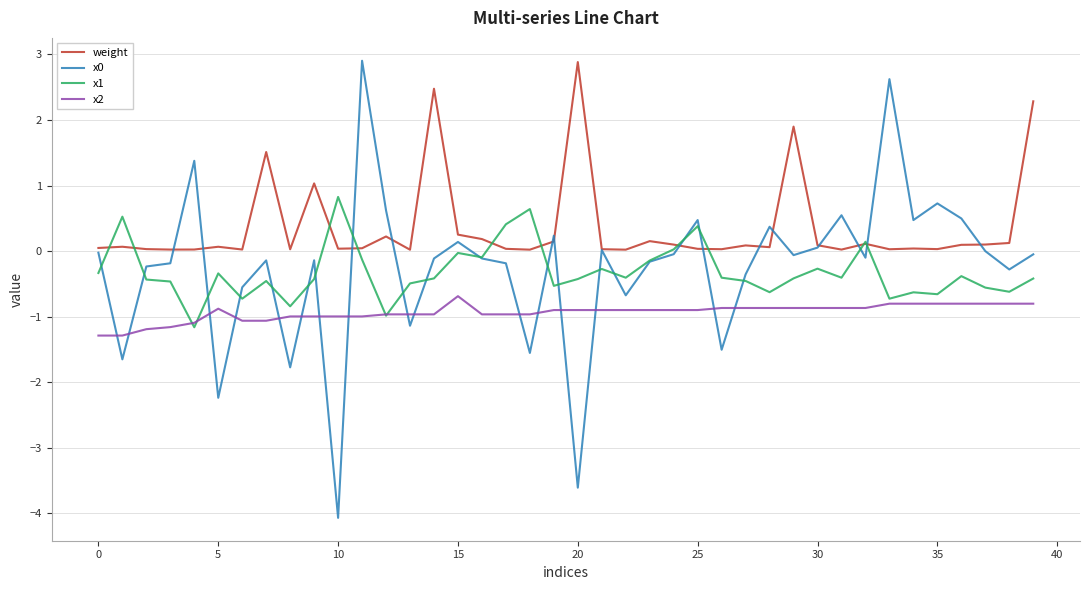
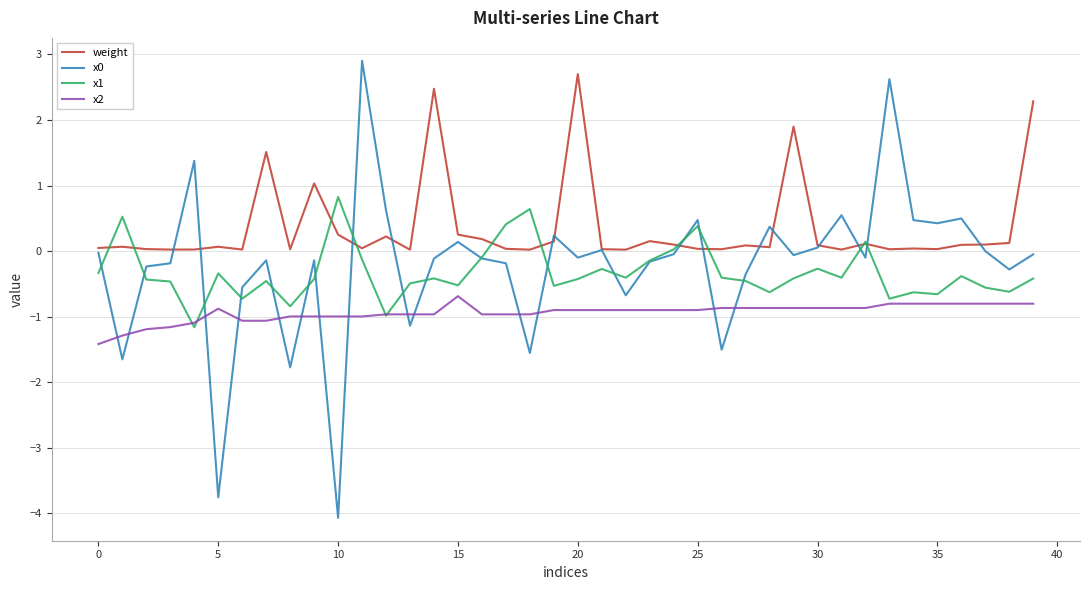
x2, 0: -1.3 -> -1.4
x0, 5: -2.2 -> -3.8
weight, 10: 0.0 -> 0.3
x1, 15: 0.0 -> -0.5
weight, 20: 2.9 -> 2.7
x0, 20: -3.6 -> -0.1
x0, 35: 0.7 -> 0.4
